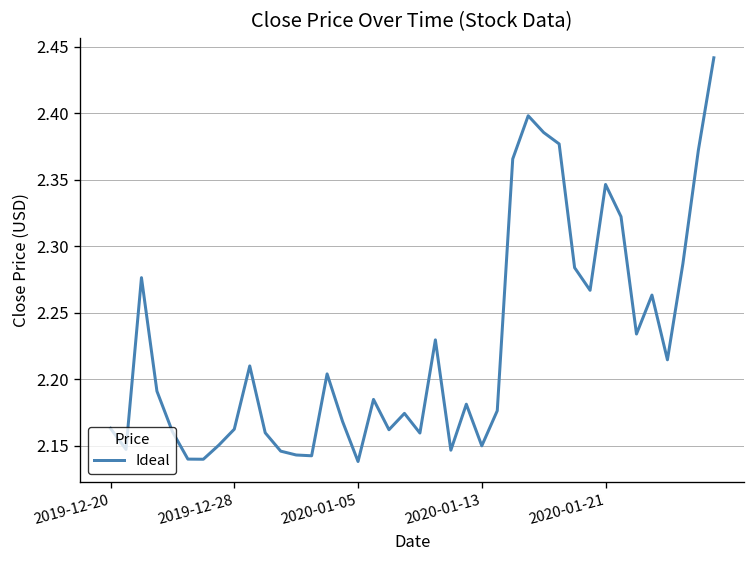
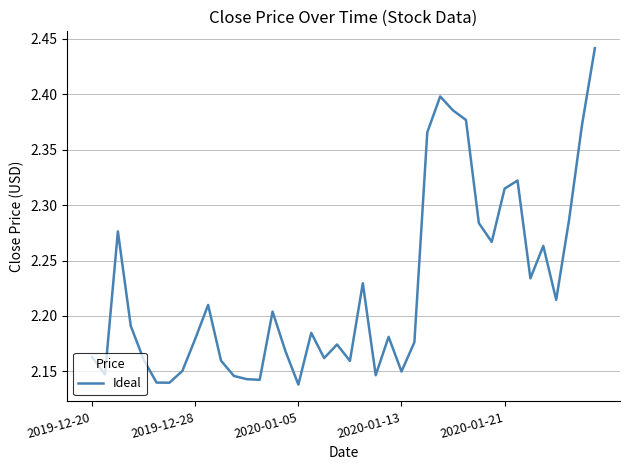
2019-12-28: 2.162 -> 2.179
2020-01-21: 2.346 -> 2.315
